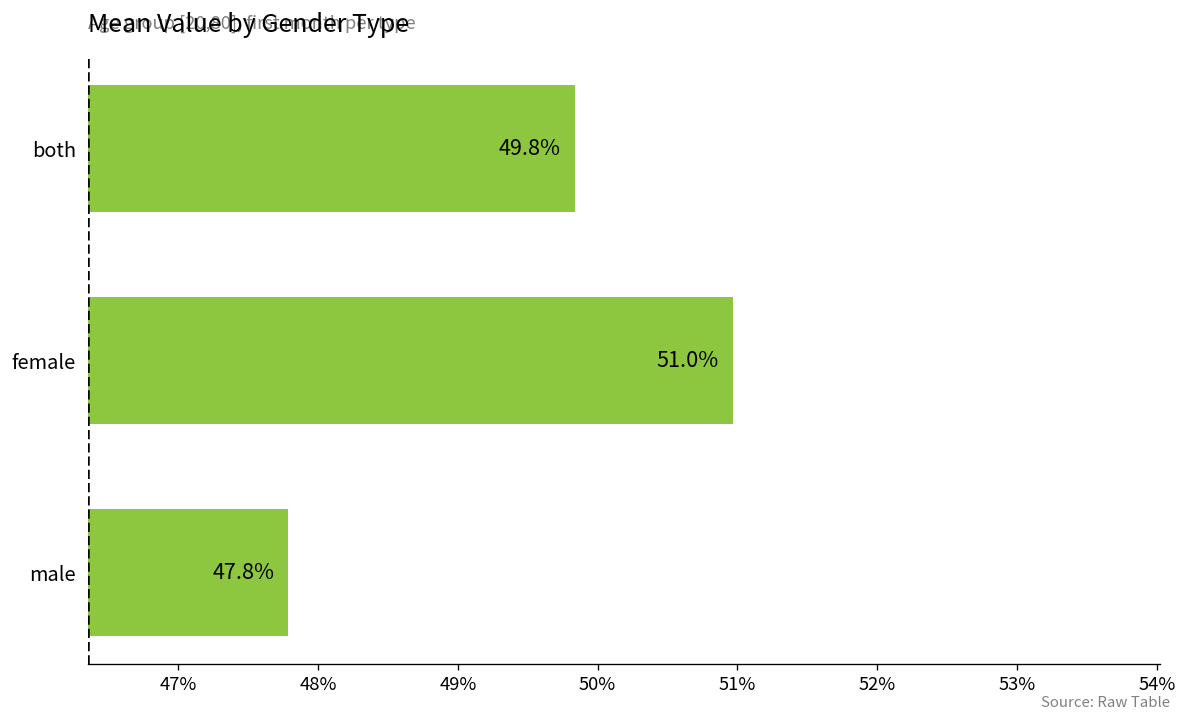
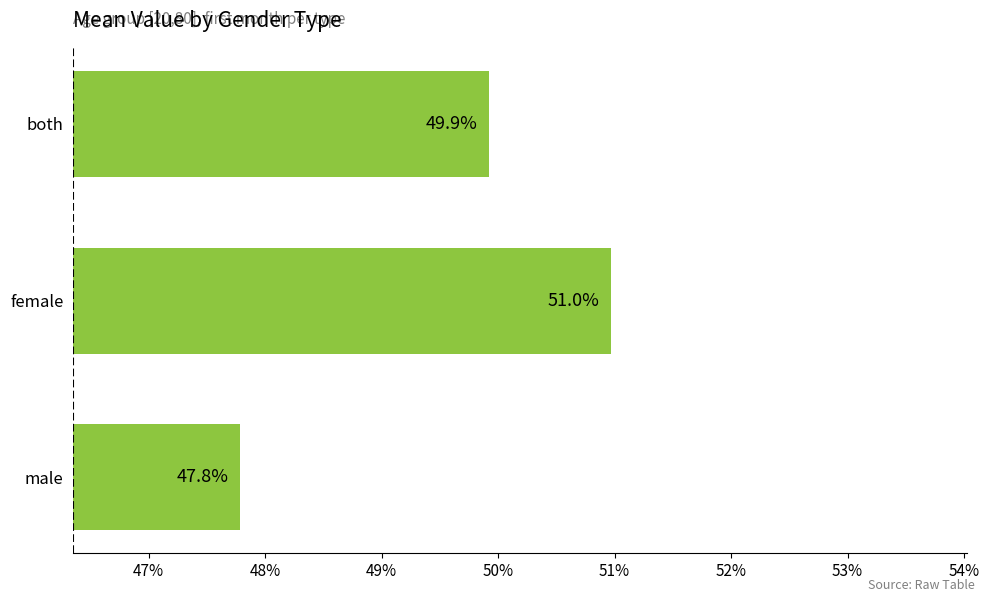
both: 49.8% -> 49.9%
